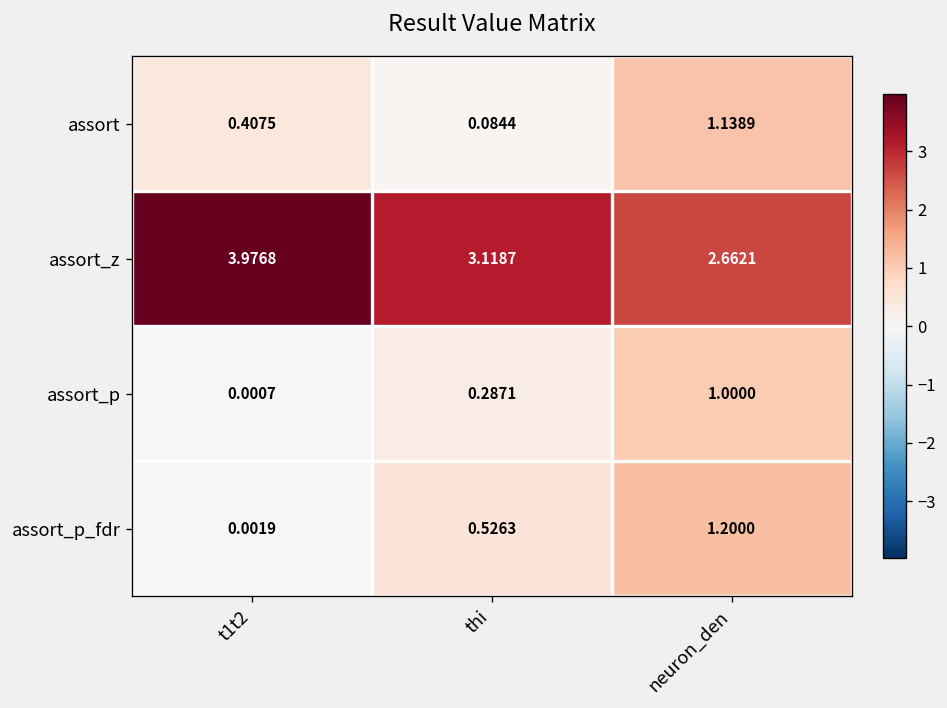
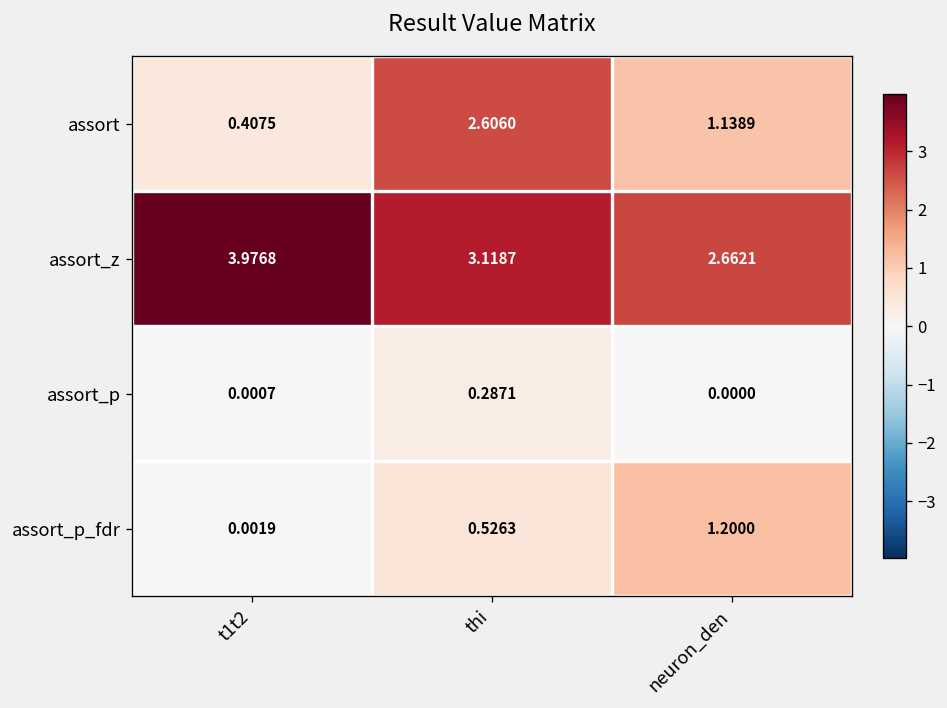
assort, thi: 0.0844 -> 2.6060
assort_p, neuron_den: 1.0000 -> 0.0000
